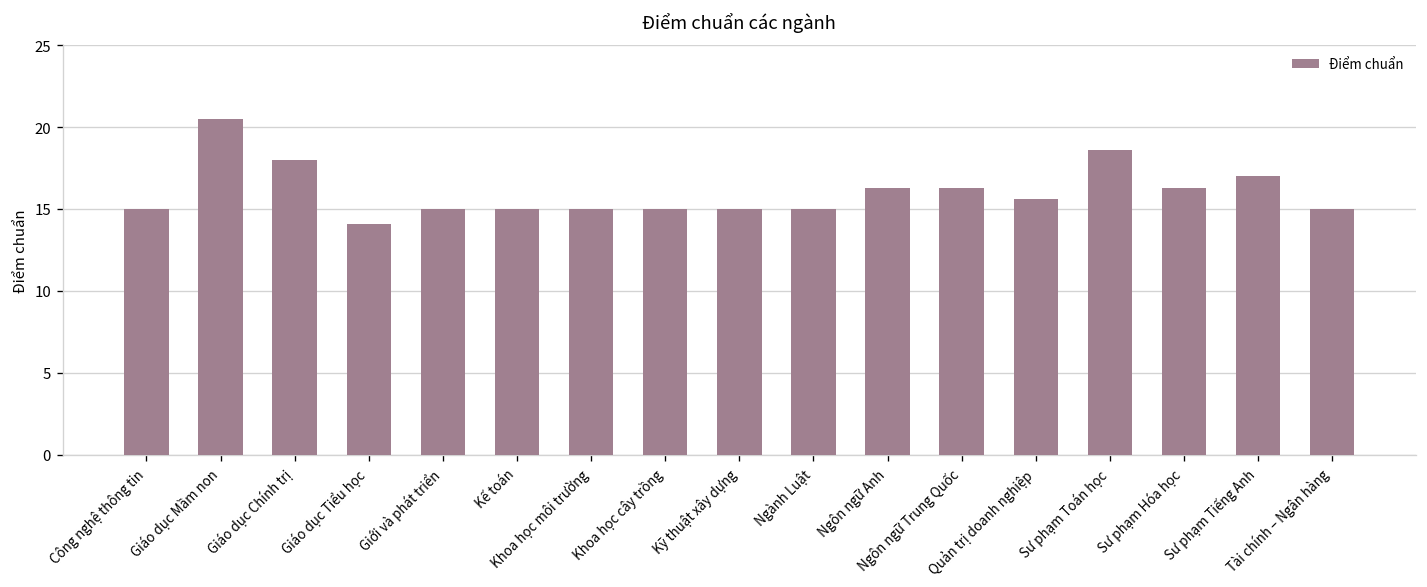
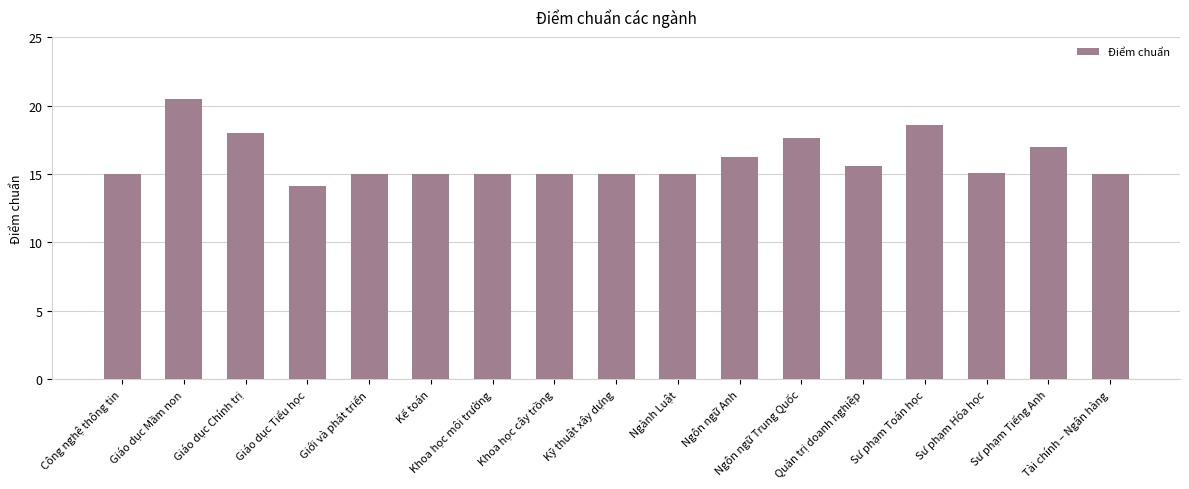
Ngôn ngữ Trung Quốc: 16.3 -> 17.6
Sư phạm Hóa học: 16.3 -> 15.1
